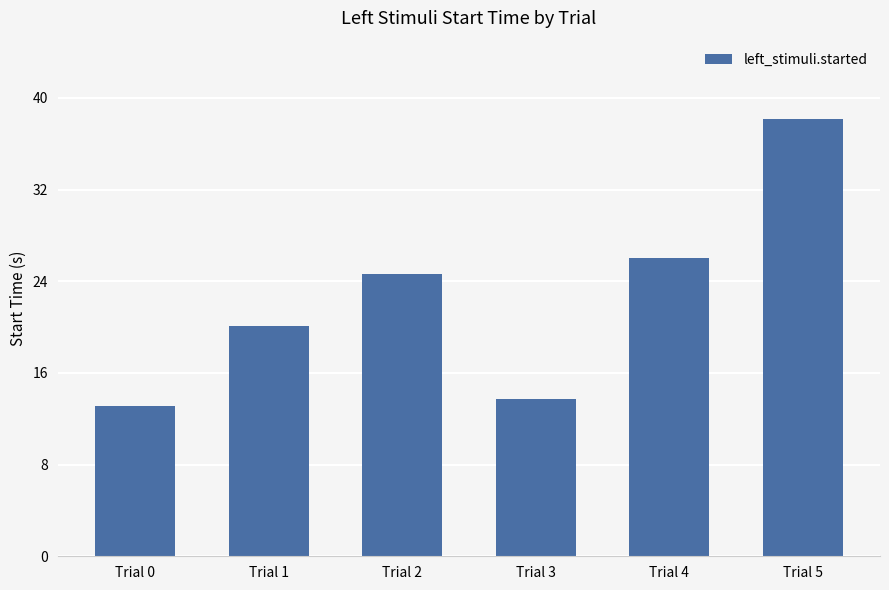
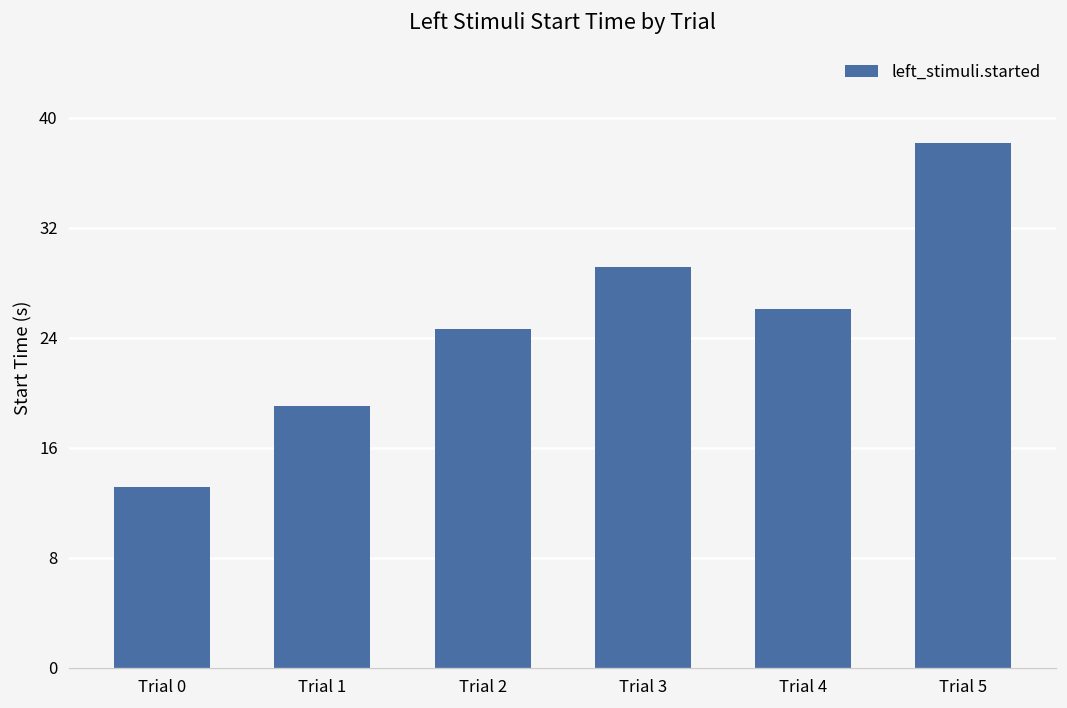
Trial 1: 20.1 -> 19.1
Trial 3: 13.7 -> 29.1
